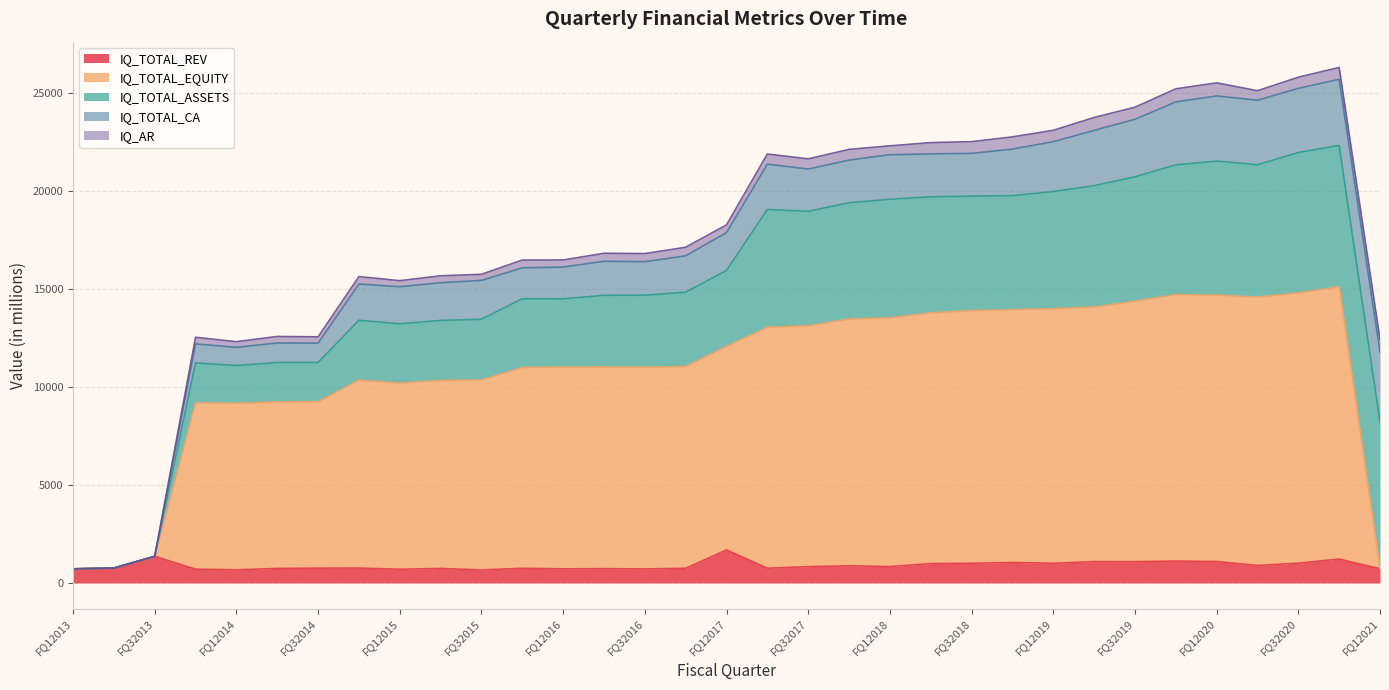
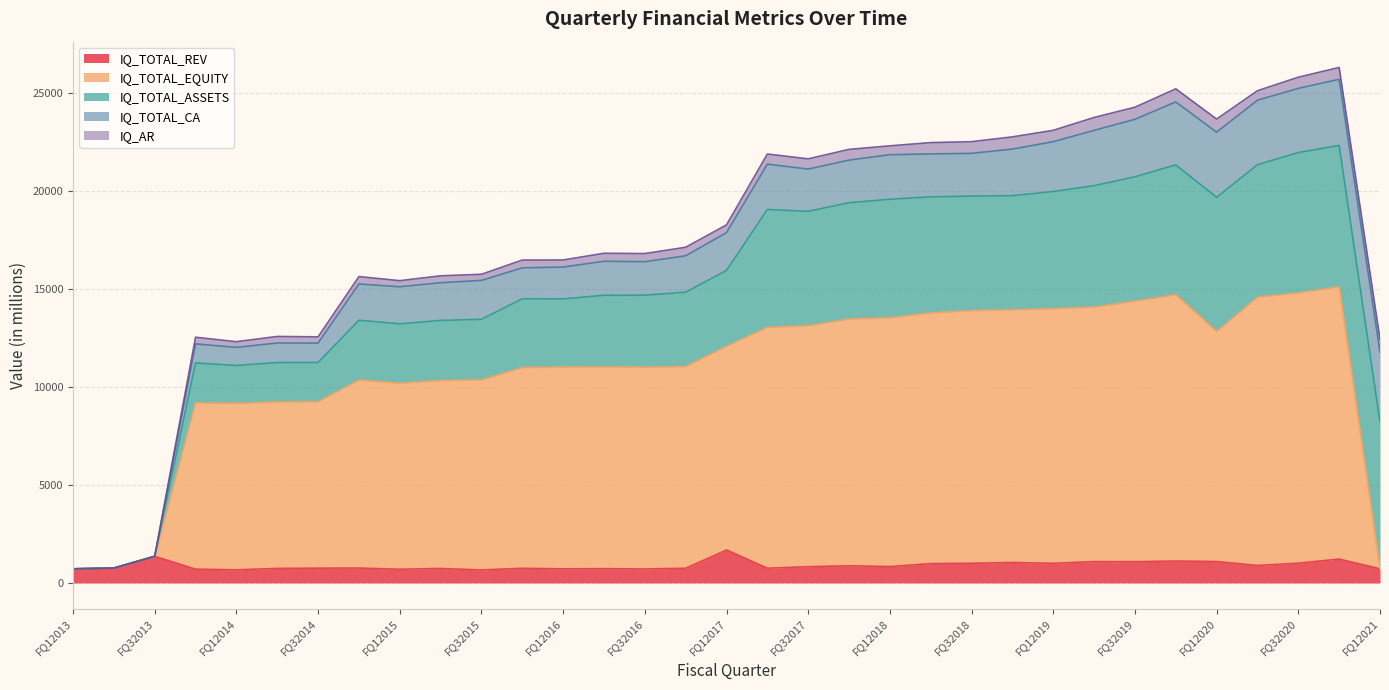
IQ_TOTAL_EQUITY, FQ12020: 13600 -> 11800
